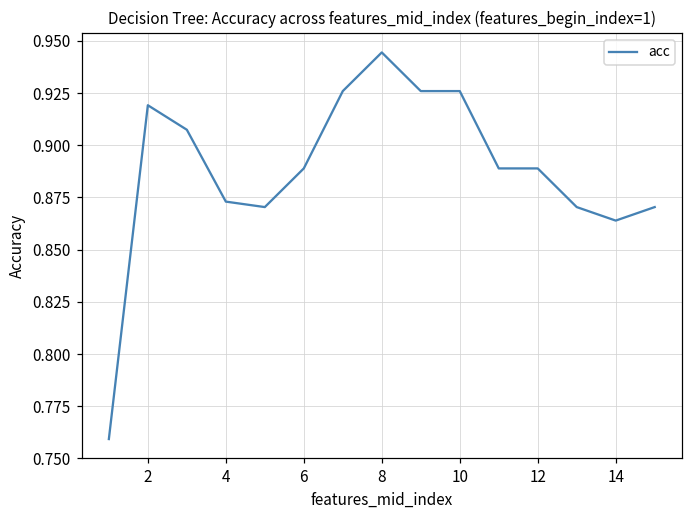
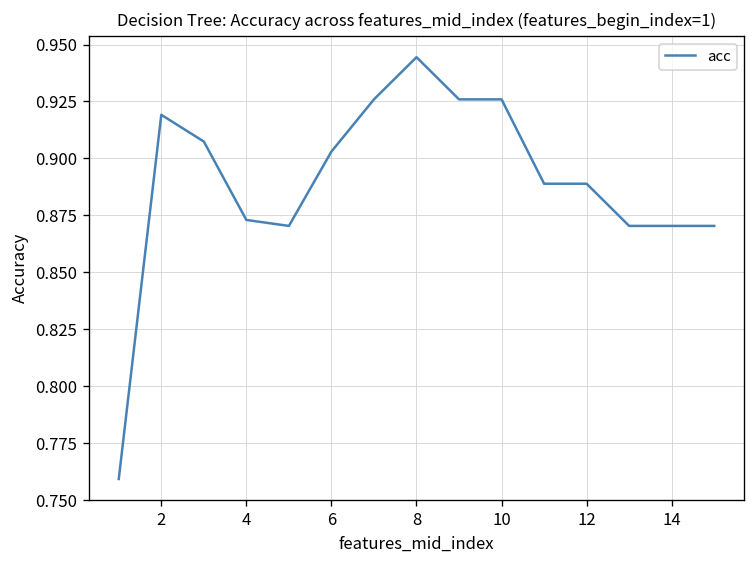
6: 0.889 -> 0.903
14: 0.864 -> 0.870
